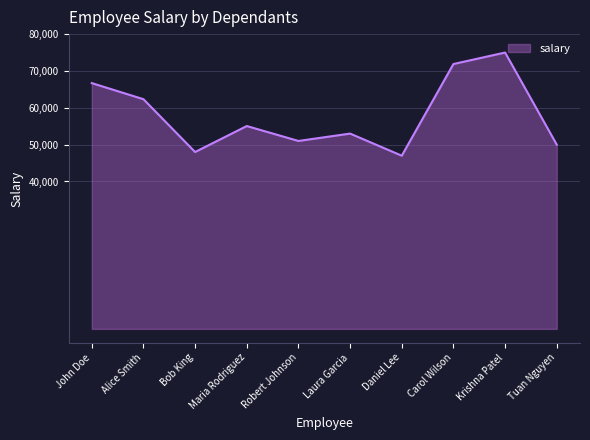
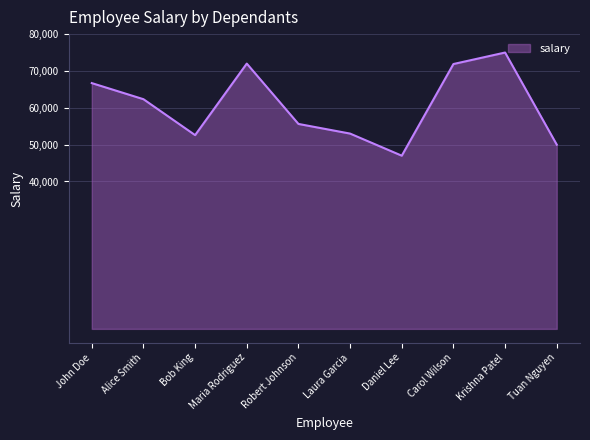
Bob King: 48,000 -> 53,000
Maria Rodriguez: 55,000 -> 72,000
Robert Johnson: 51,000 -> 56,000
